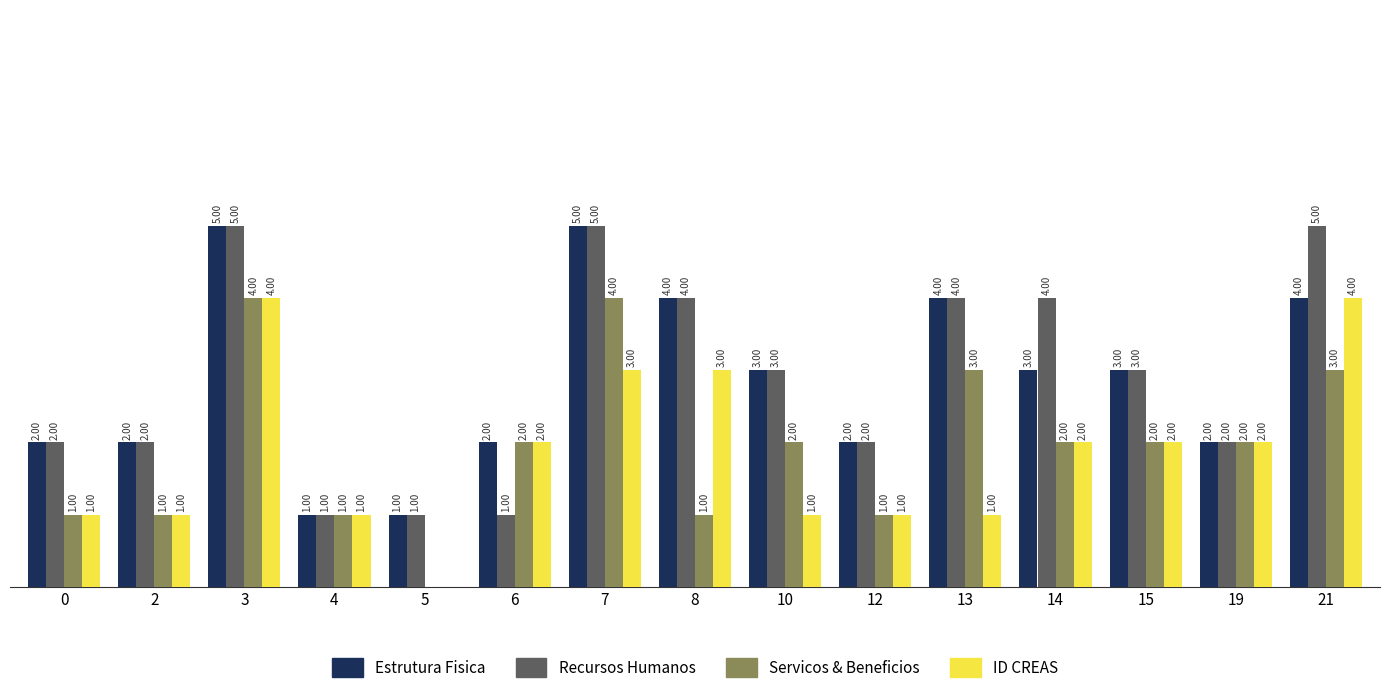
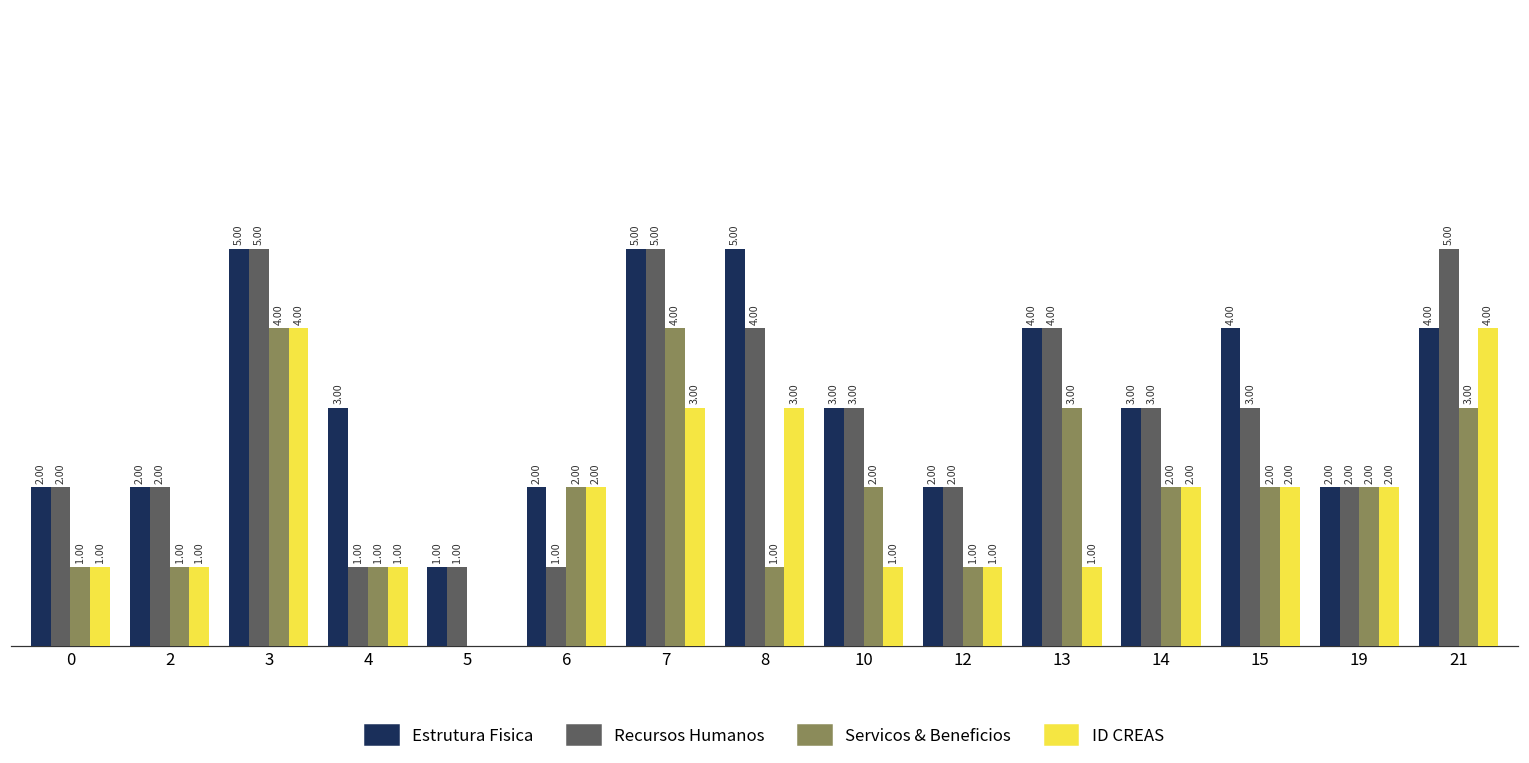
Estrutura Fisica, 4: 1.00 -> 3.00
Estrutura Fisica, 8: 4.00 -> 5.00
Recursos Humanos, 14: 4.00 -> 3.00
Estrutura Fisica, 15: 3.00 -> 4.00
